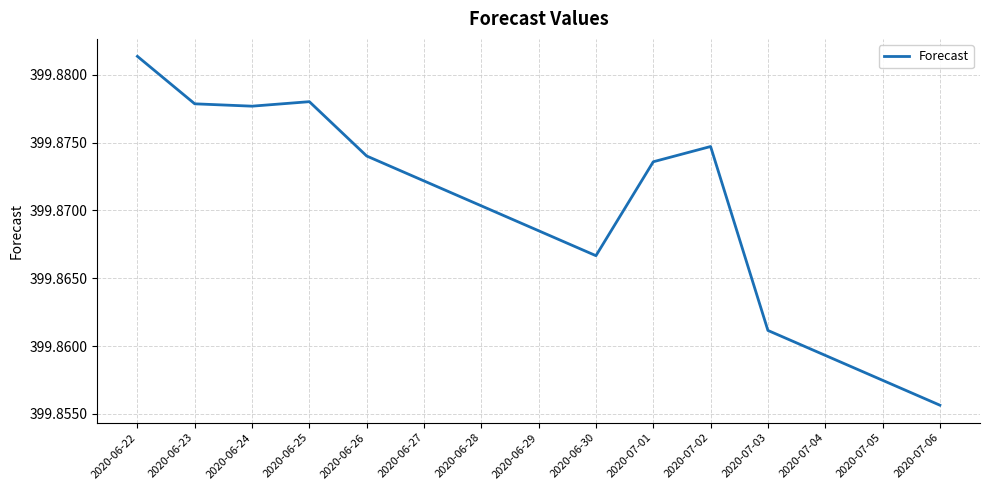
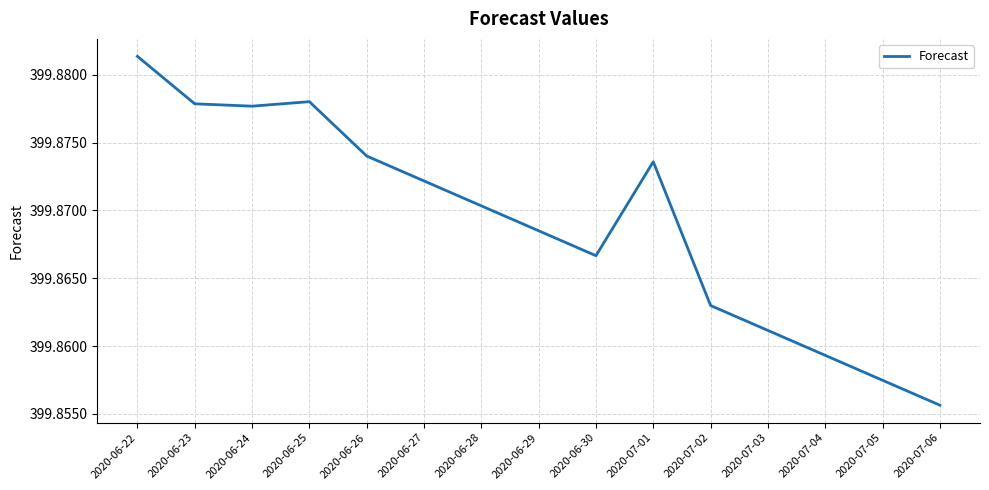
2020-07-02: 399.8747 -> 399.8630
